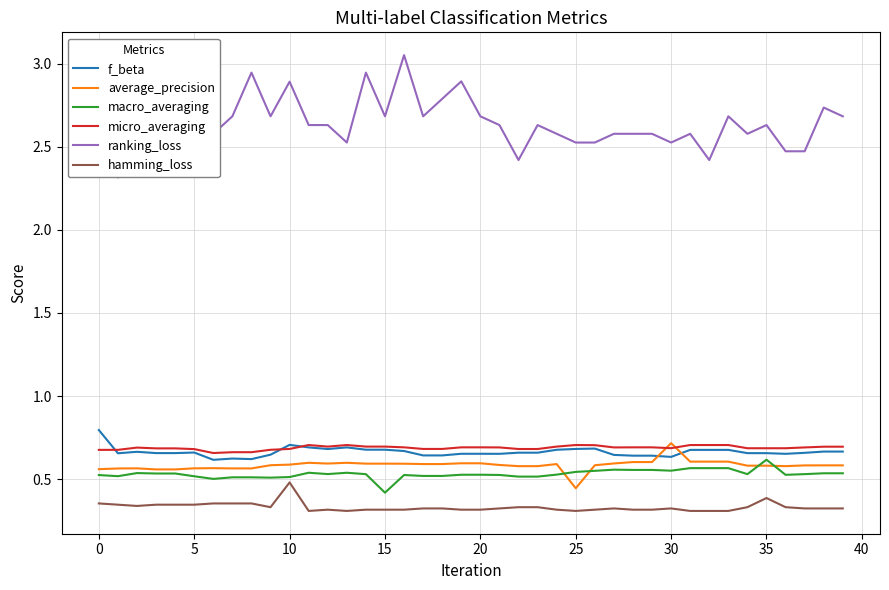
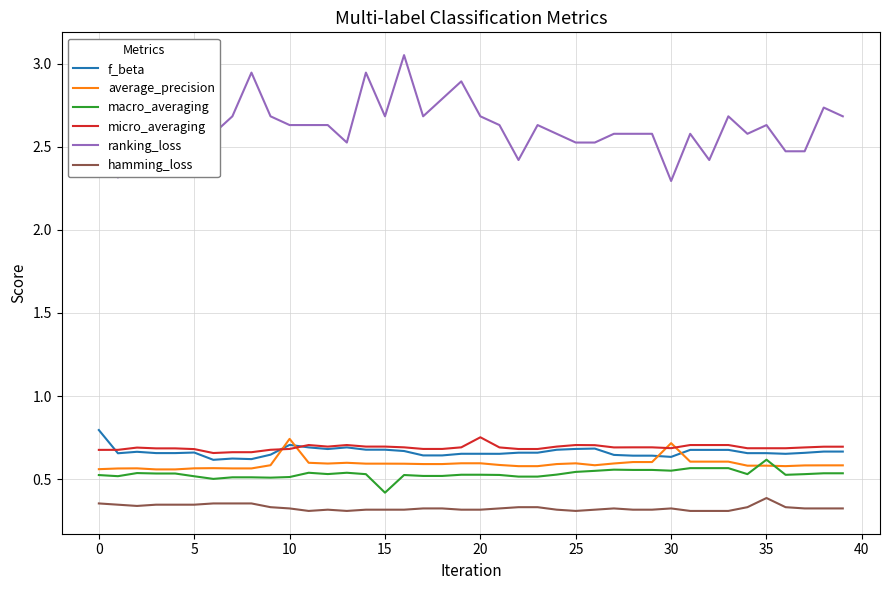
average_precision, 10: 0.59 -> 0.74
ranking_loss, 10: 2.89 -> 2.63
hamming_loss, 10: 0.48 -> 0.32
micro_averaging, 20: 0.69 -> 0.75
average_precision, 25: 0.44 -> 0.59
ranking_loss, 30: 2.53 -> 2.29
